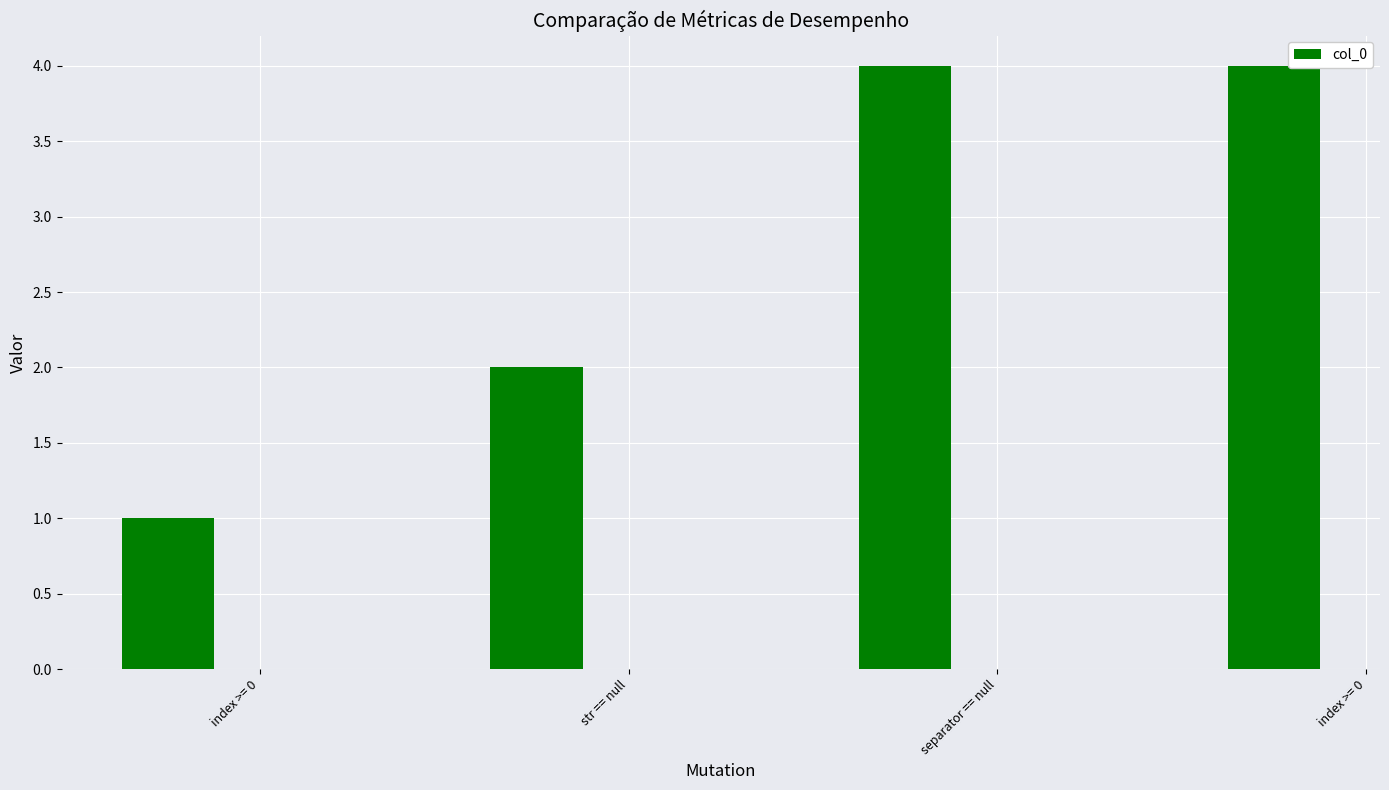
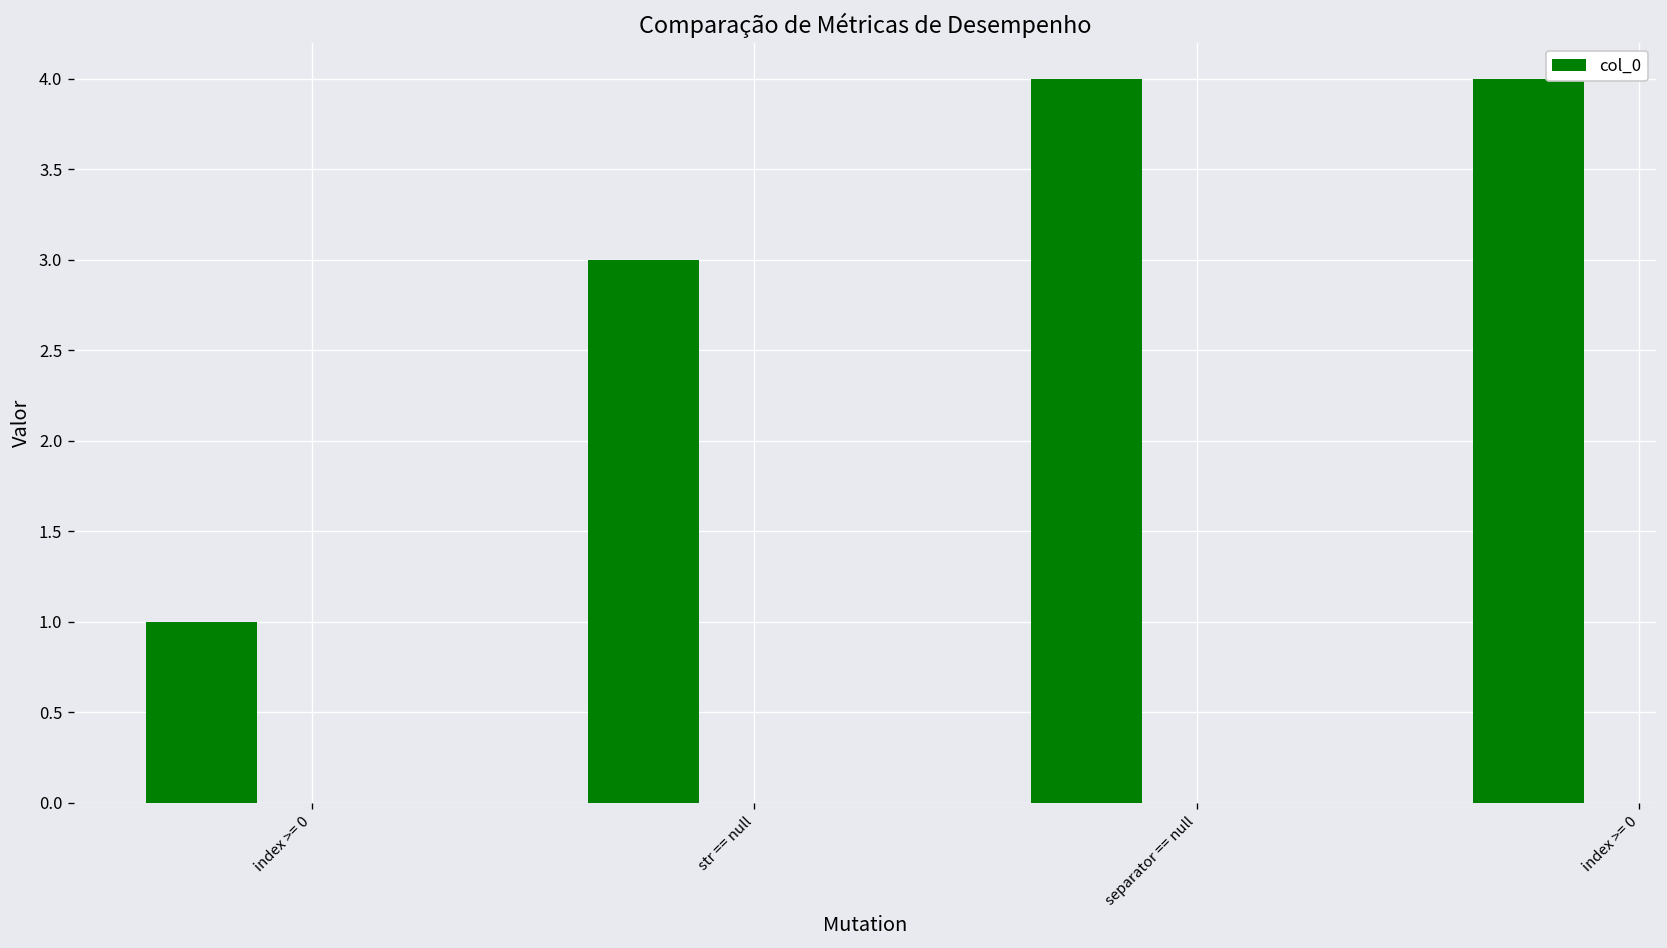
str == null: 2 -> 3
